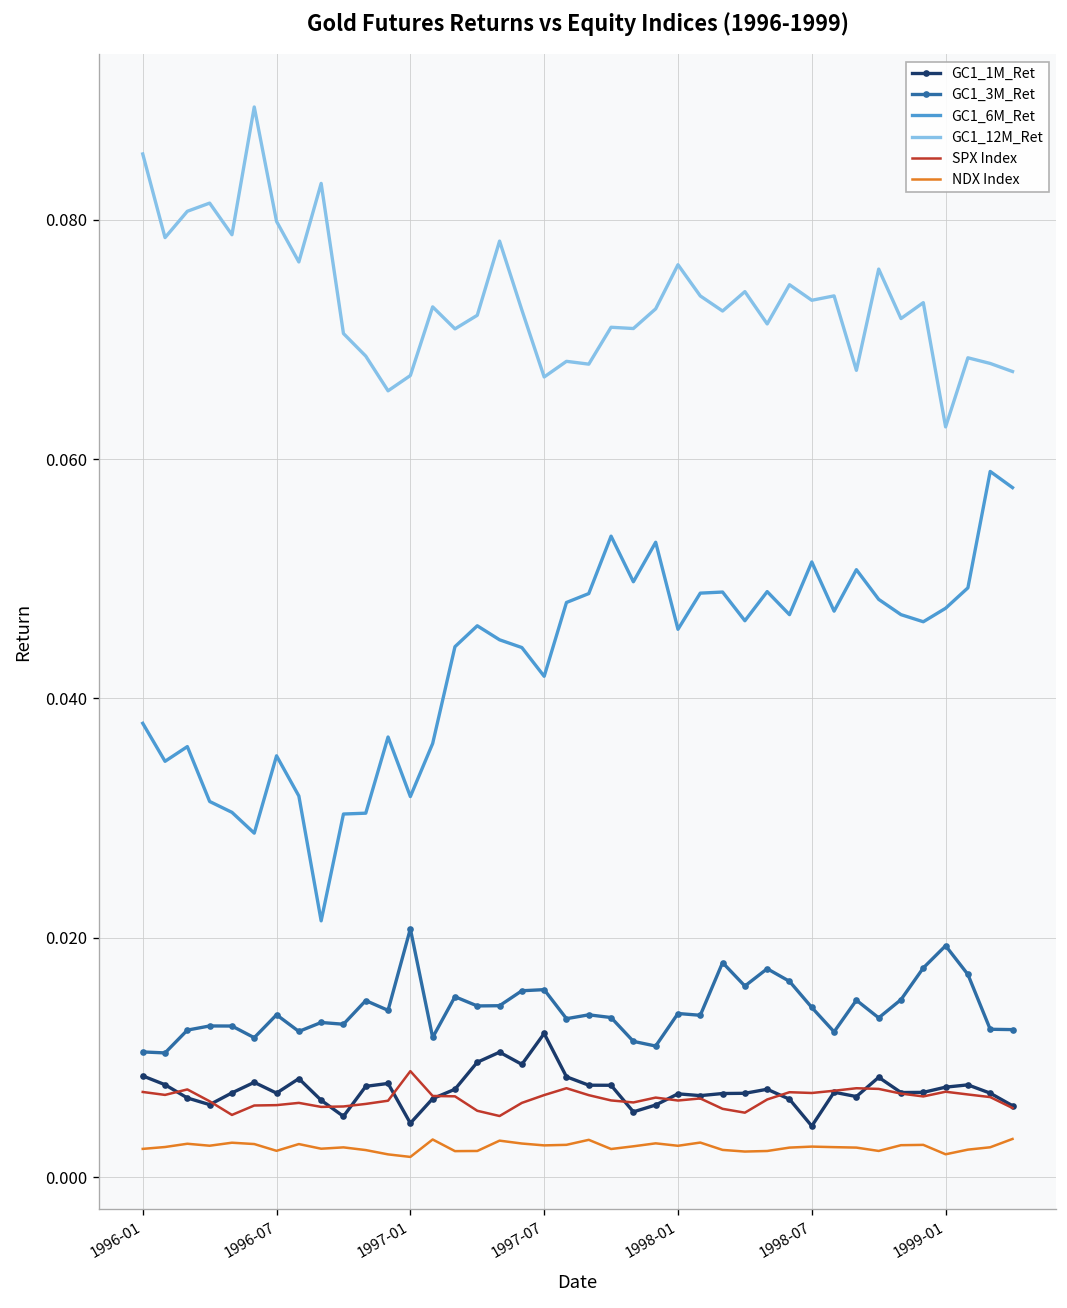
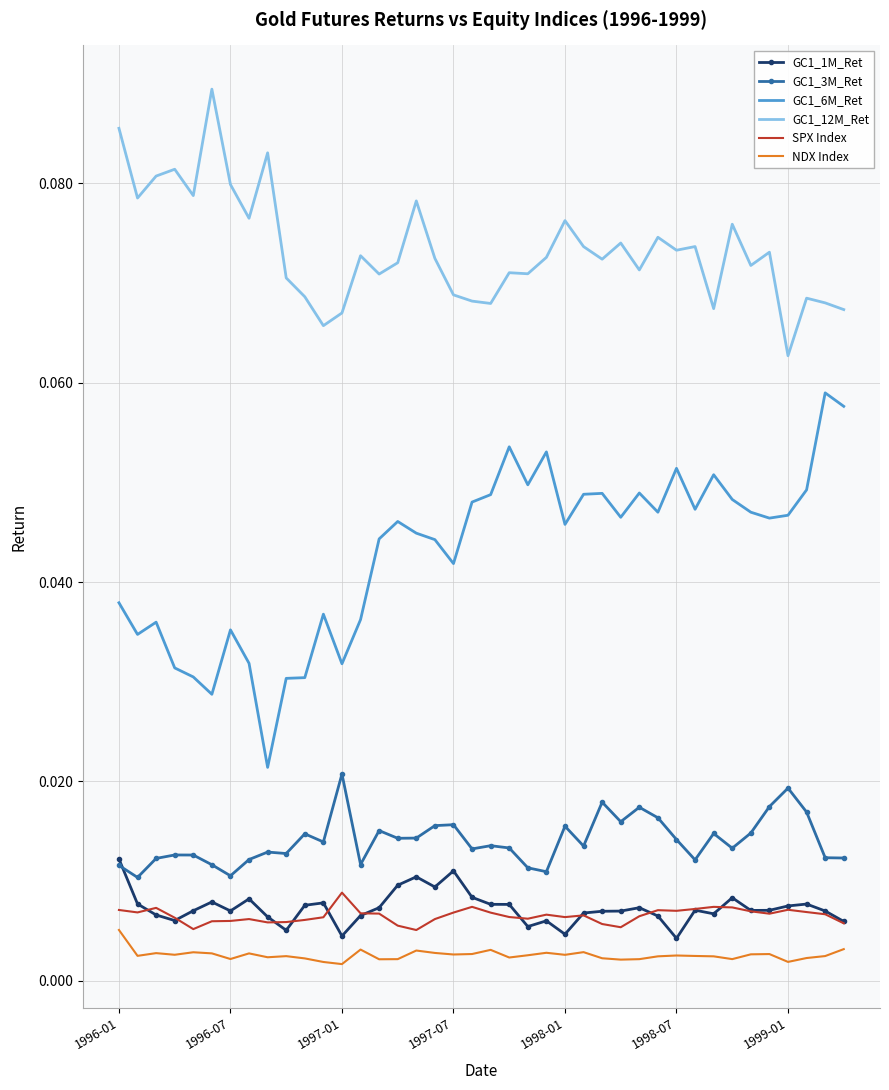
GC1_1M_Ret, 1996-01: 0.008 -> 0.012
GC1_3M_Ret, 1996-01: 0.010 -> 0.012
NDX Index, 1996-01: 0.002 -> 0.005
GC1_3M_Ret, 1996-07: 0.014 -> 0.011
GC1_1M_Ret, 1997-07: 0.012 -> 0.011
GC1_12M_Ret, 1997-07: 0.067 -> 0.069
GC1_1M_Ret, 1998-01: 0.007 -> 0.005
GC1_3M_Ret, 1998-01: 0.014 -> 0.016
GC1_6M_Ret, 1999-01: 0.048 -> 0.047
